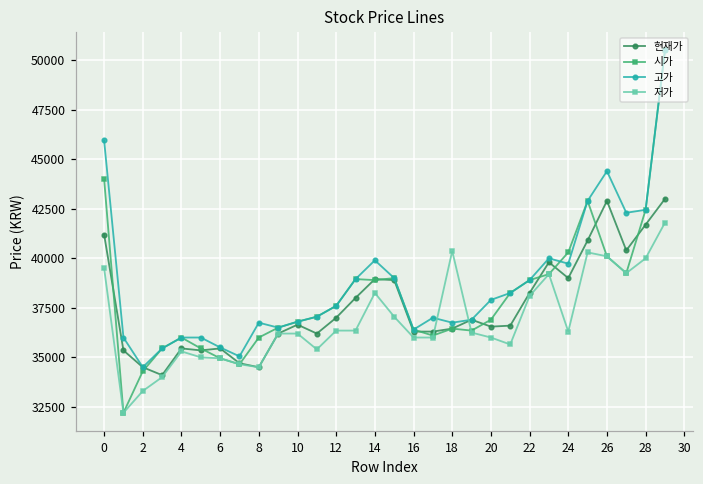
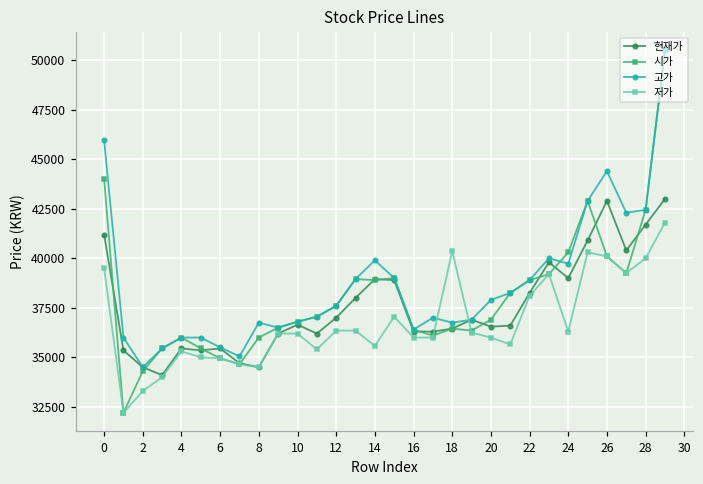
저가, 14: 38300 -> 35600
